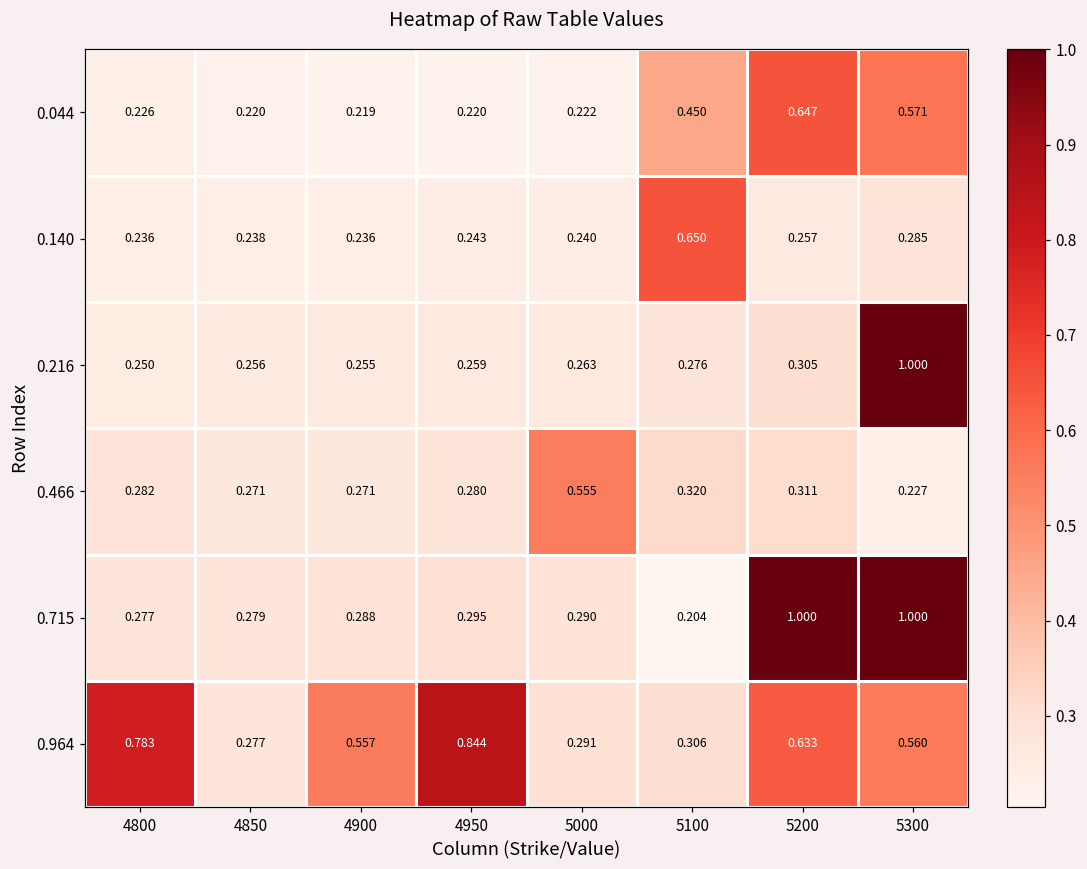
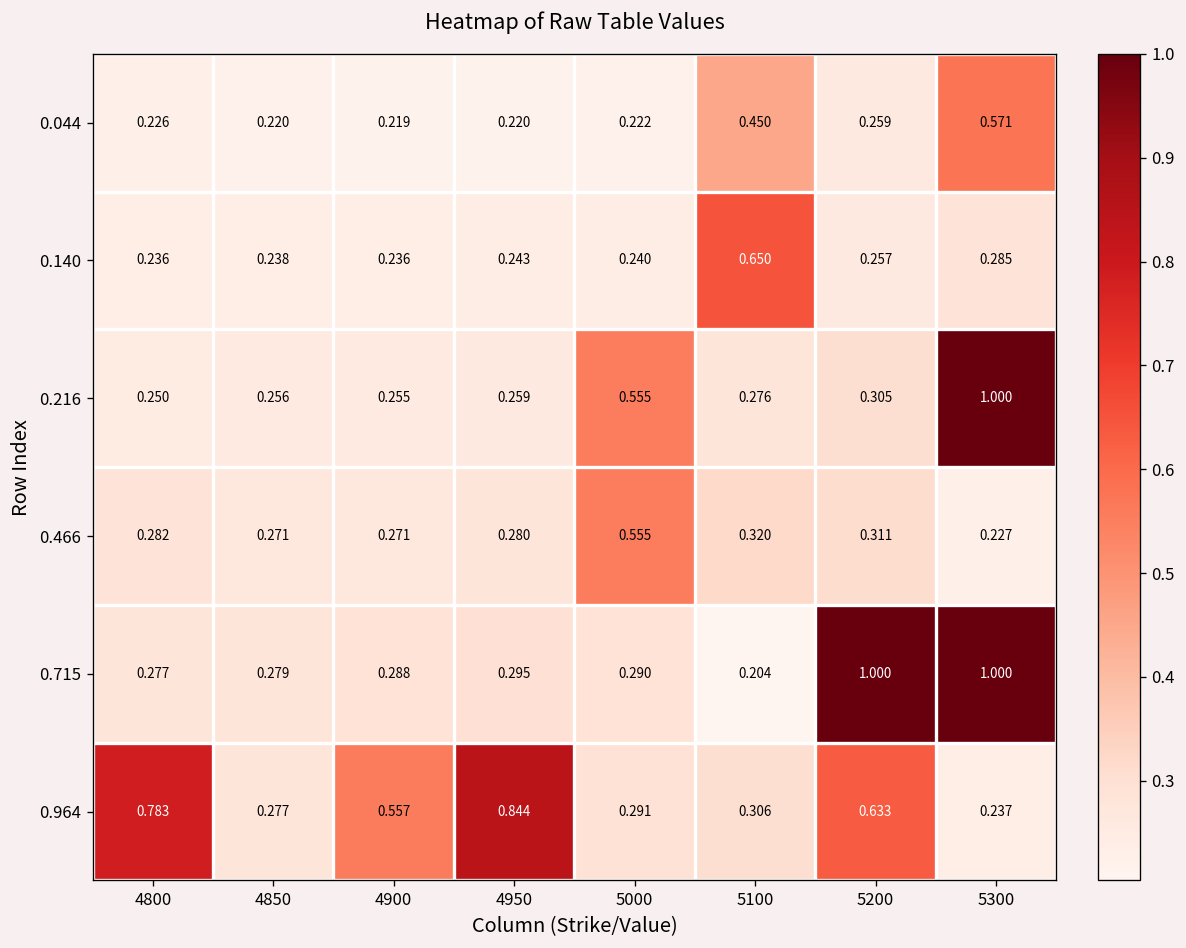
0.044, 5200: 0.647 -> 0.259
0.216, 5000: 0.263 -> 0.555
0.964, 5300: 0.560 -> 0.237
